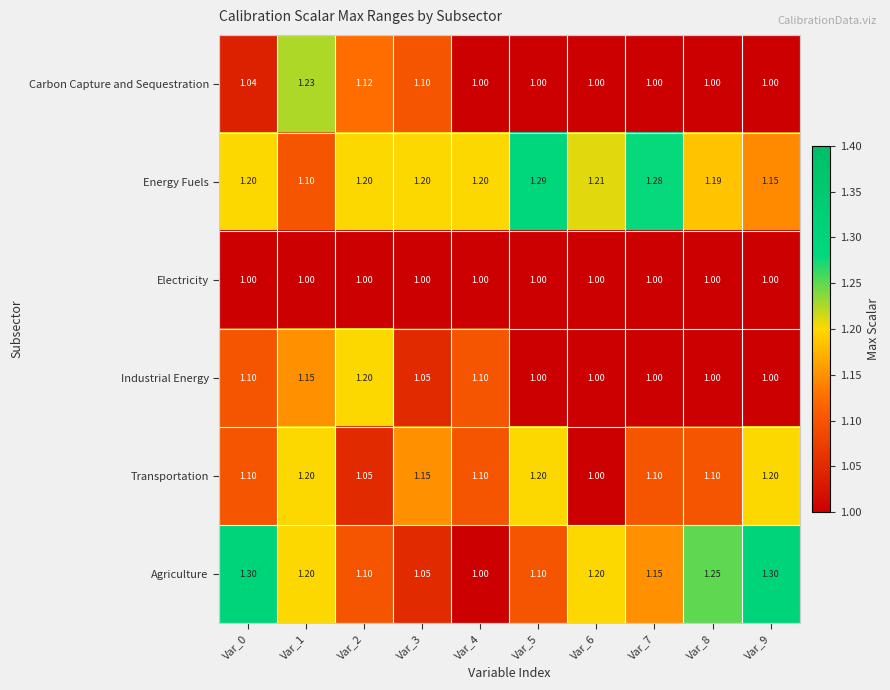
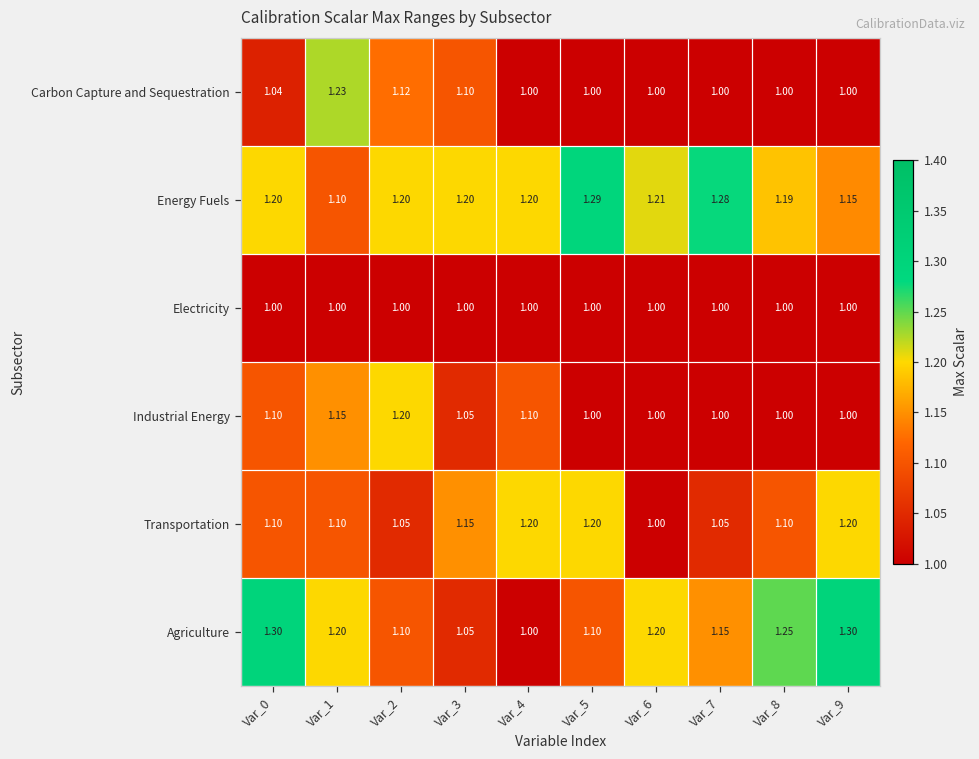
Transportation, Var_1: 1.20 -> 1.10
Transportation, Var_4: 1.10 -> 1.20
Transportation, Var_7: 1.10 -> 1.05
